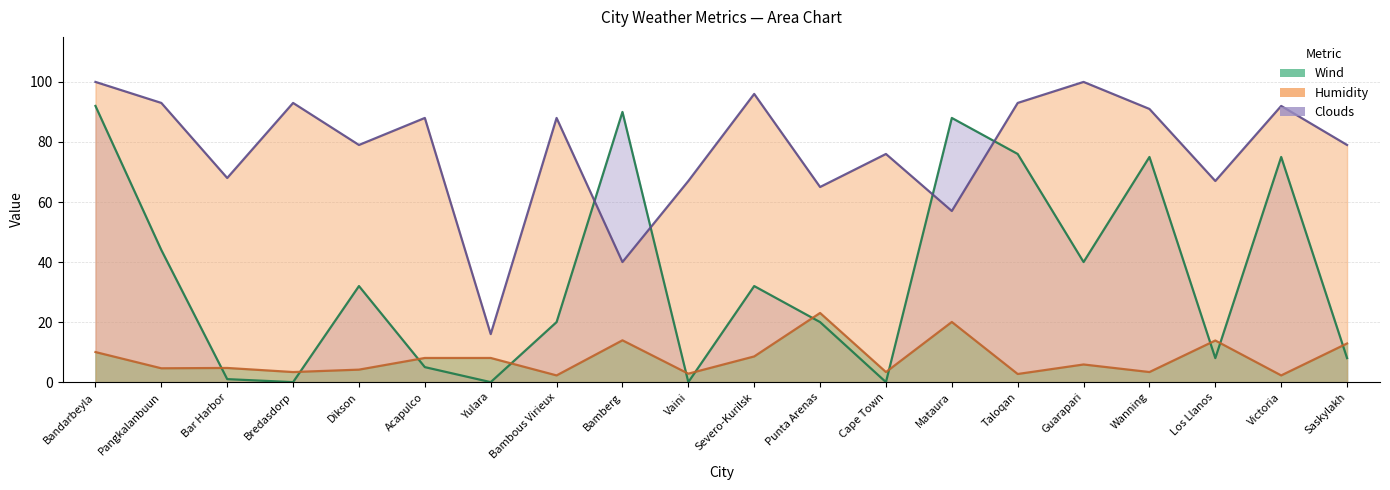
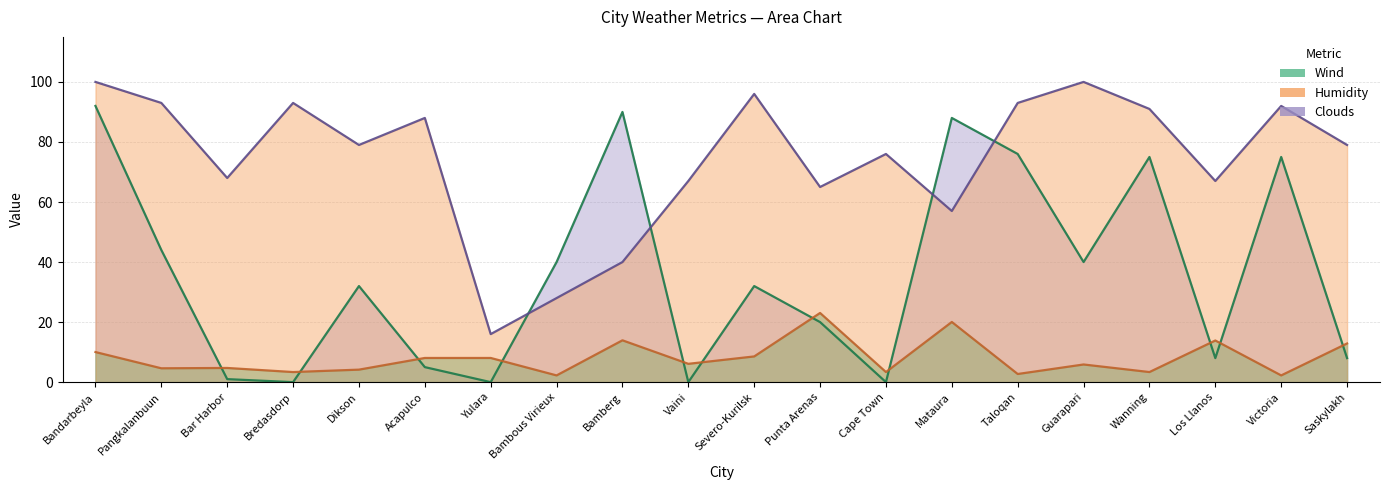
Clouds, Bambous Virieux: 20 -> 40
Humidity, Bambous Virieux: 88 -> 28
Wind, Vaini: 3 -> 6
